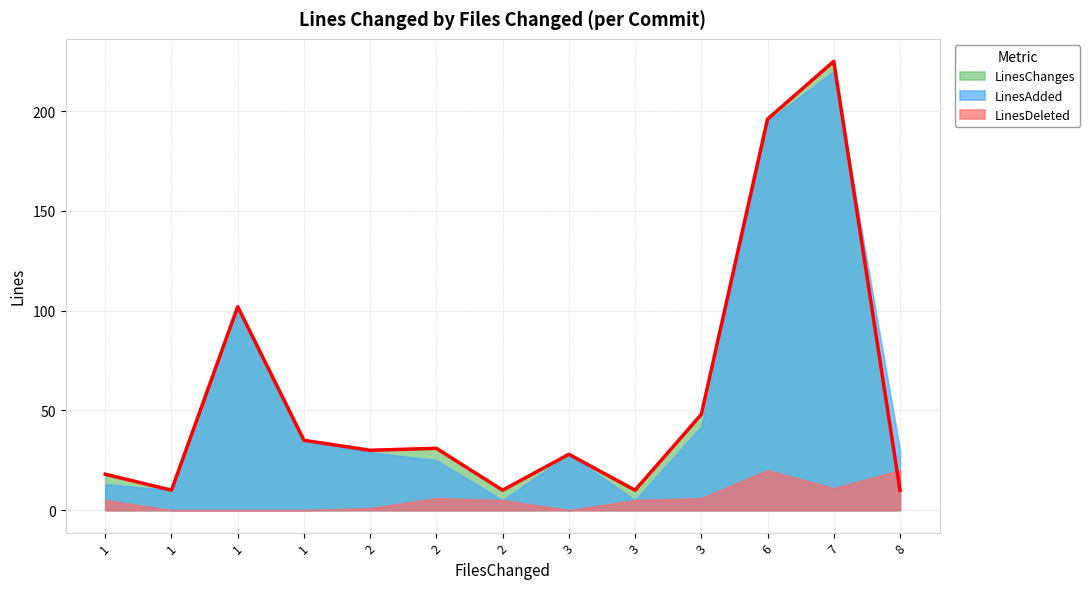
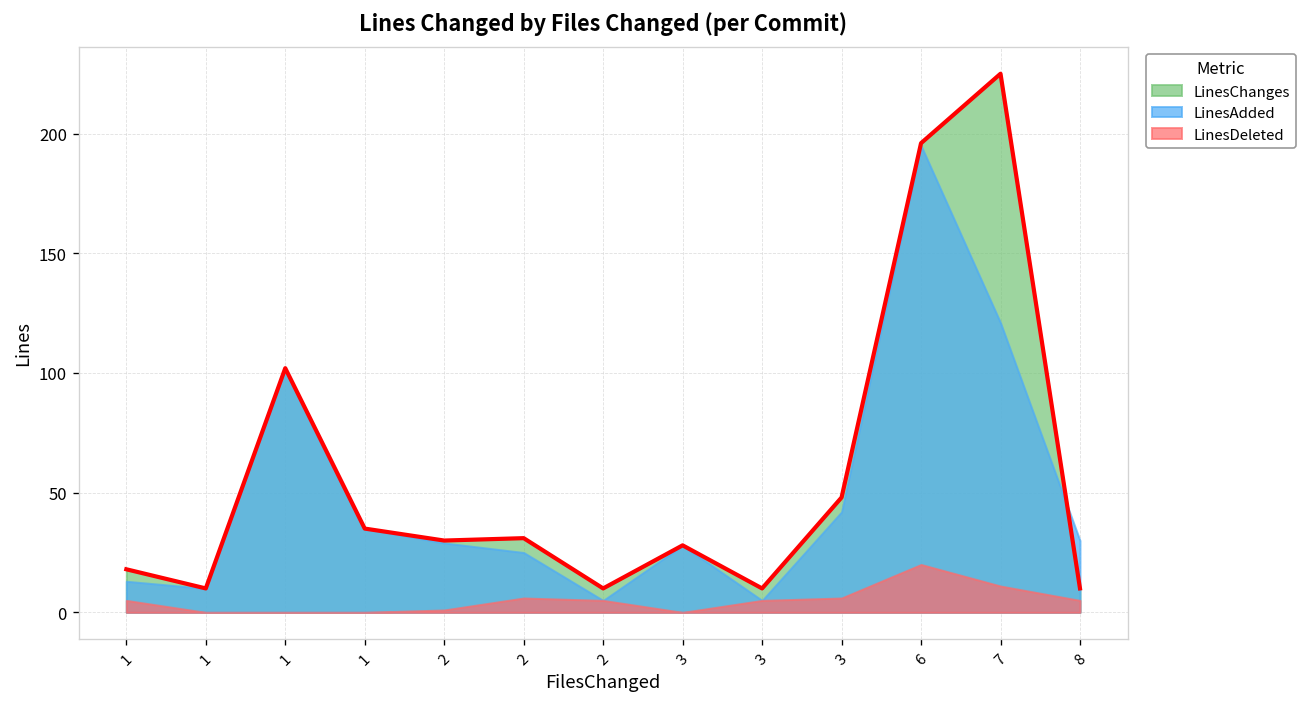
LinesAdded, 7: 220 -> 121
LinesDeleted, 8: 20 -> 5
